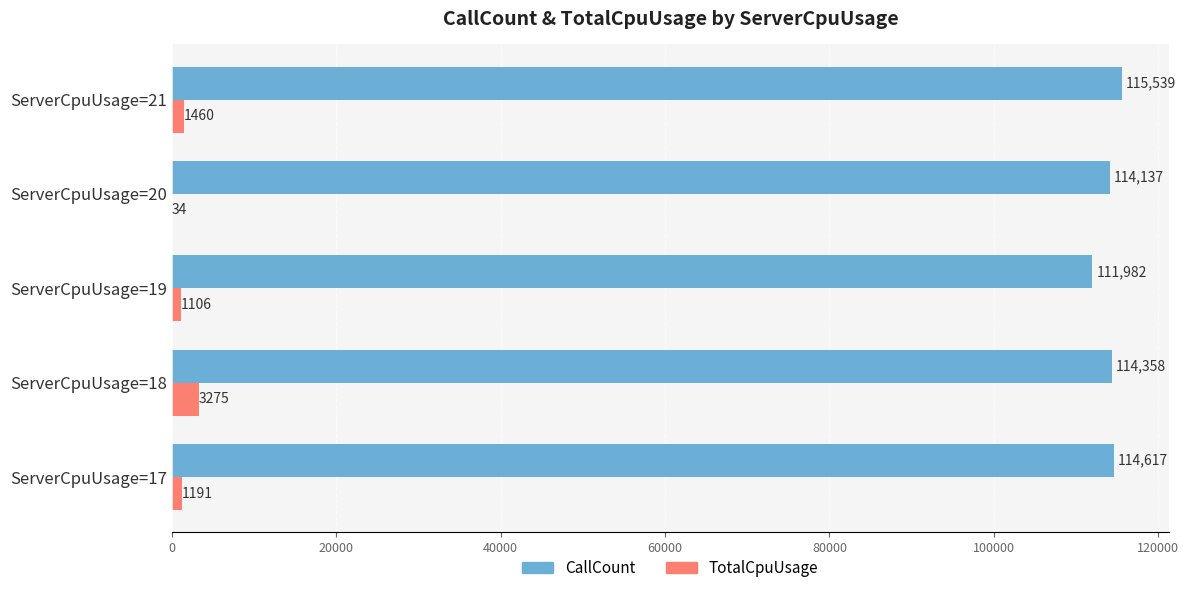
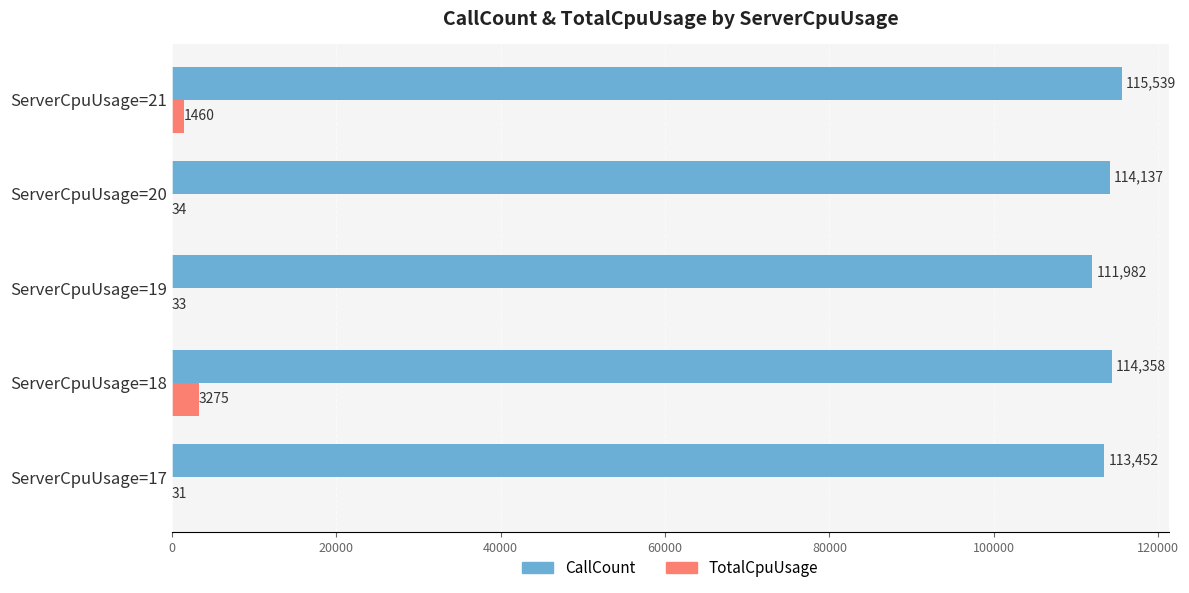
TotalCpuUsage, ServerCpuUsage=19: 1106 -> 33
CallCount, ServerCpuUsage=17: 114,617 -> 113,452
TotalCpuUsage, ServerCpuUsage=17: 1191 -> 31
